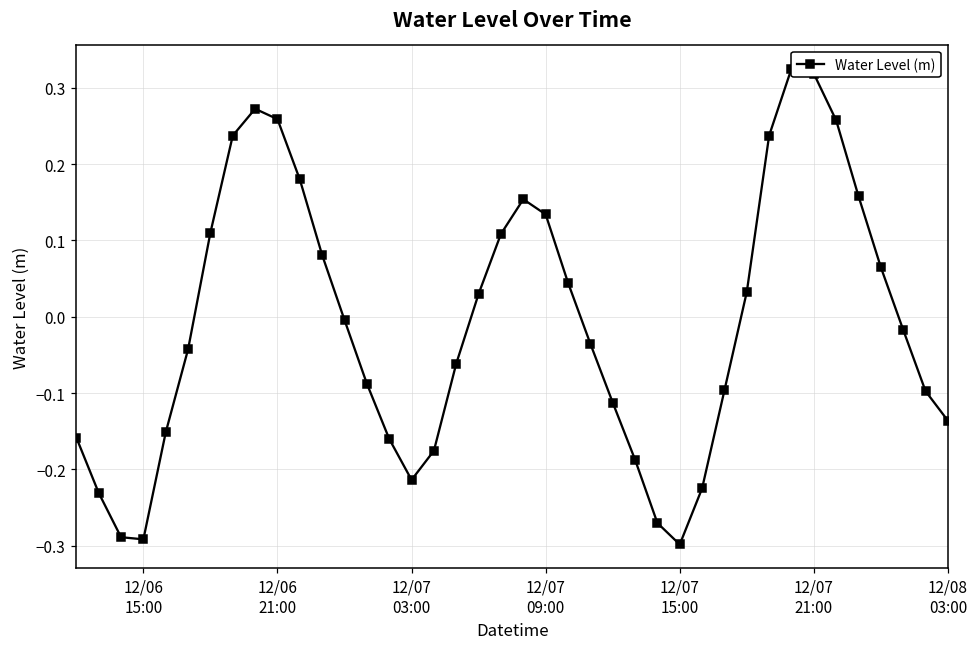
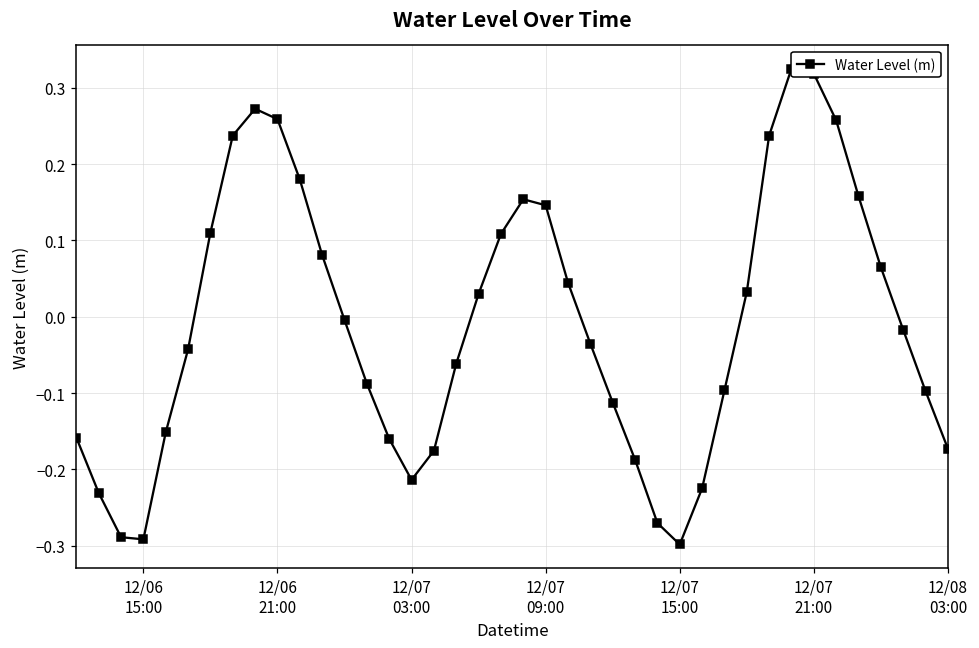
12/07 09:00: 0.13 -> 0.15
12/08 03:00: -0.14 -> -0.17
